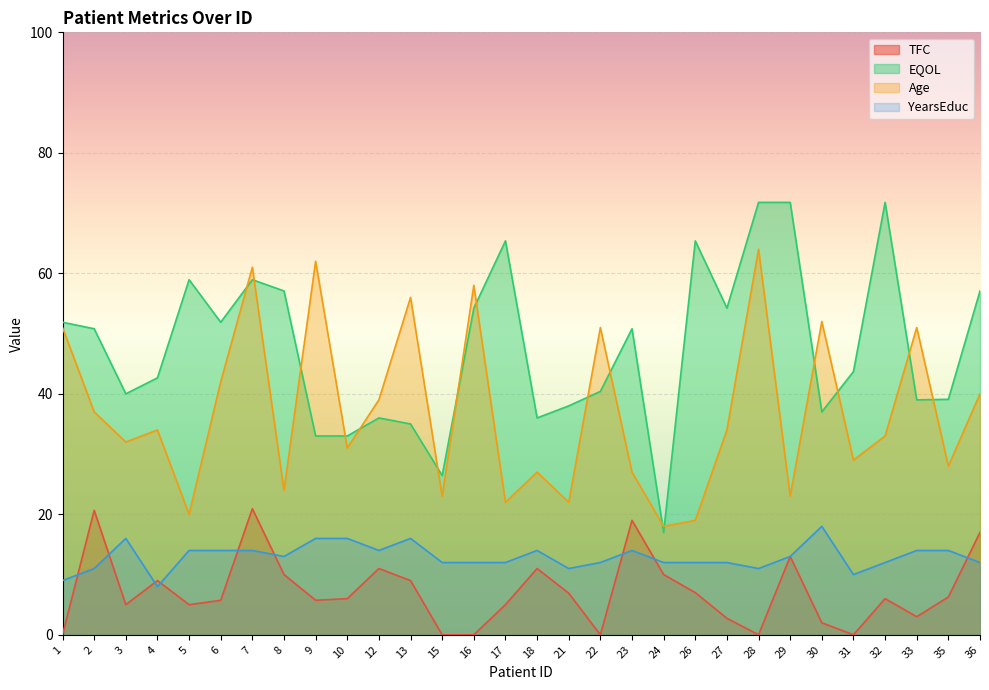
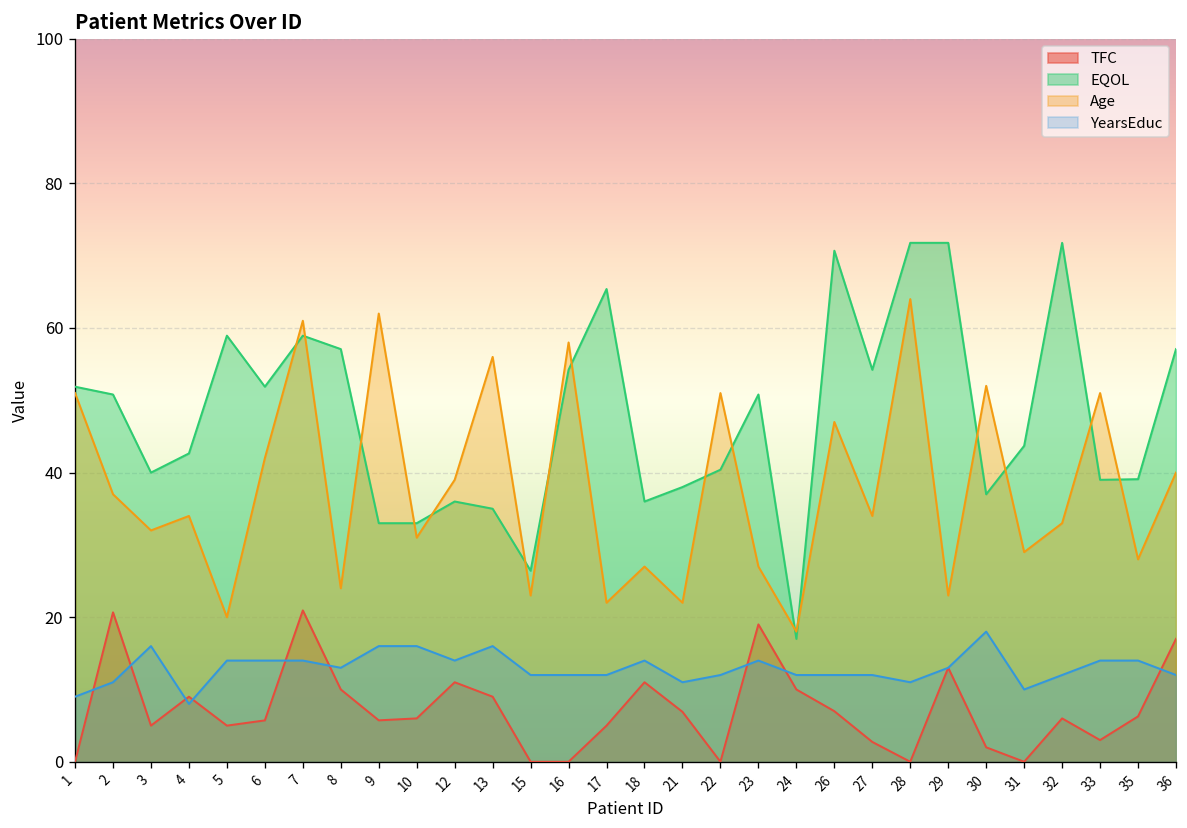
EQOL, 26: 65 -> 71
Age, 26: 19 -> 47
